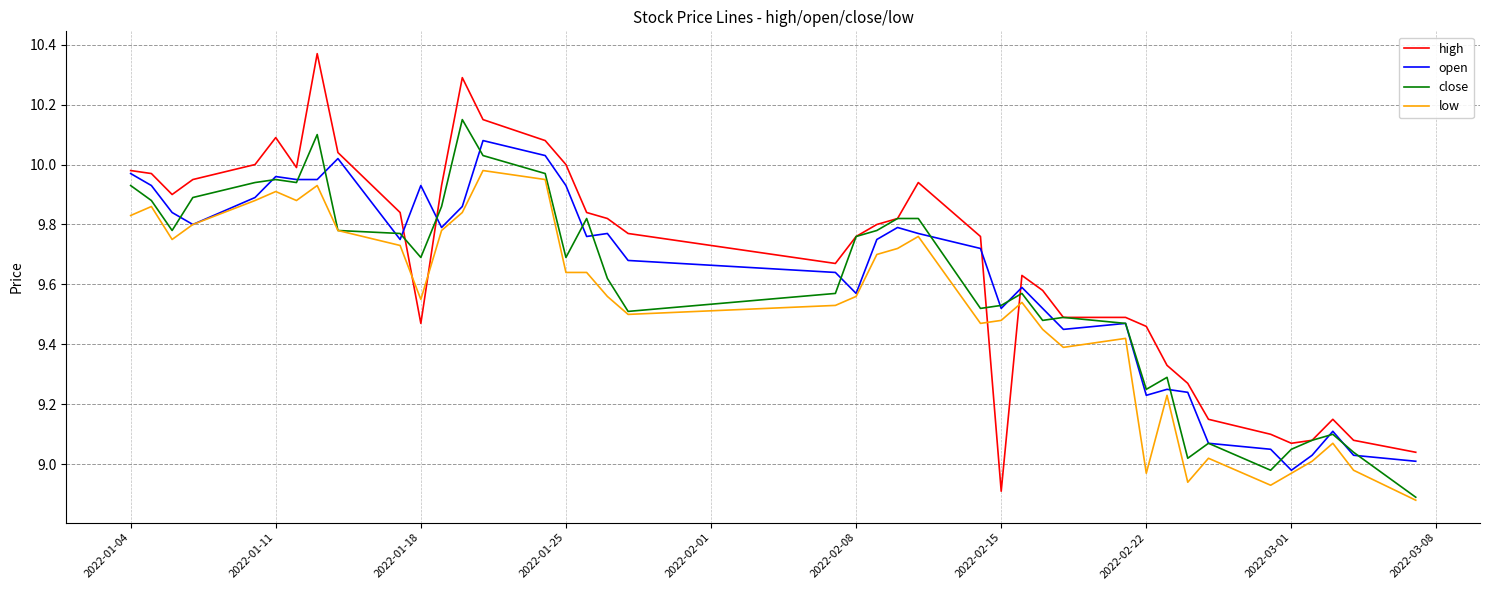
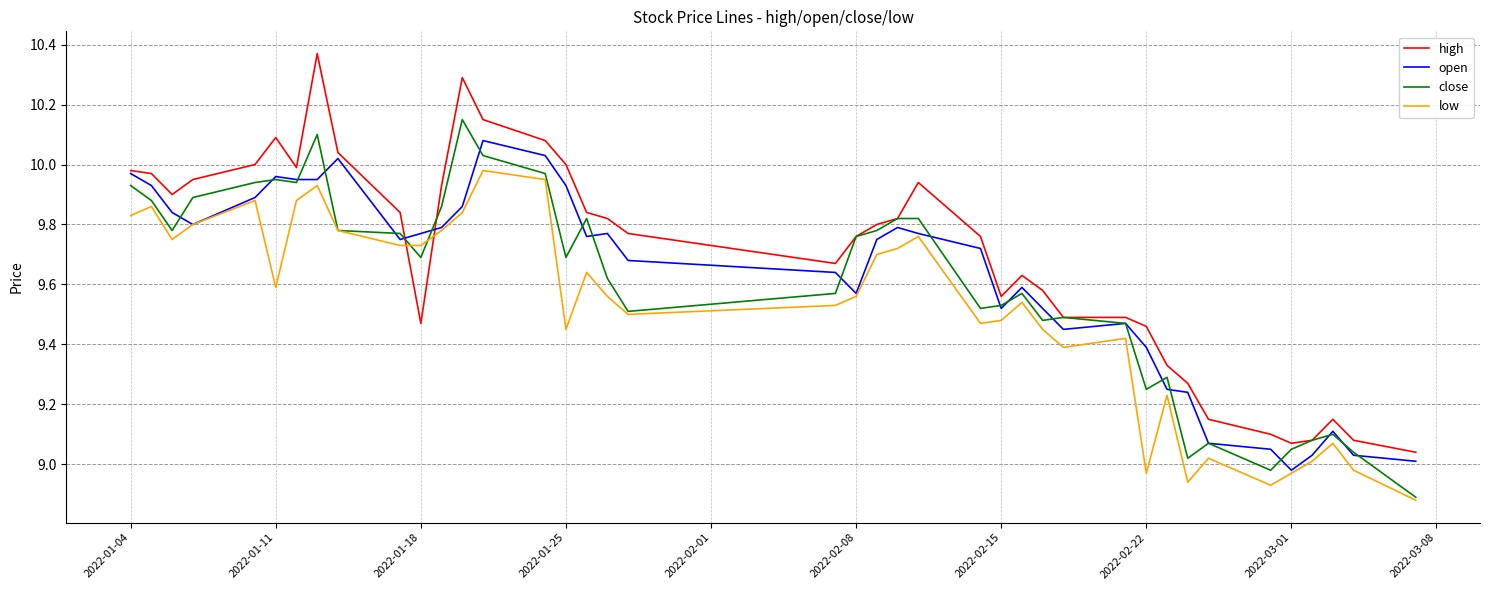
low, 2022-01-11: 9.91 -> 9.59
open, 2022-01-18: 9.93 -> 9.77
low, 2022-01-18: 9.55 -> 9.73
low, 2022-01-25: 9.64 -> 9.45
high, 2022-02-15: 8.91 -> 9.56
open, 2022-02-22: 9.23 -> 9.39
